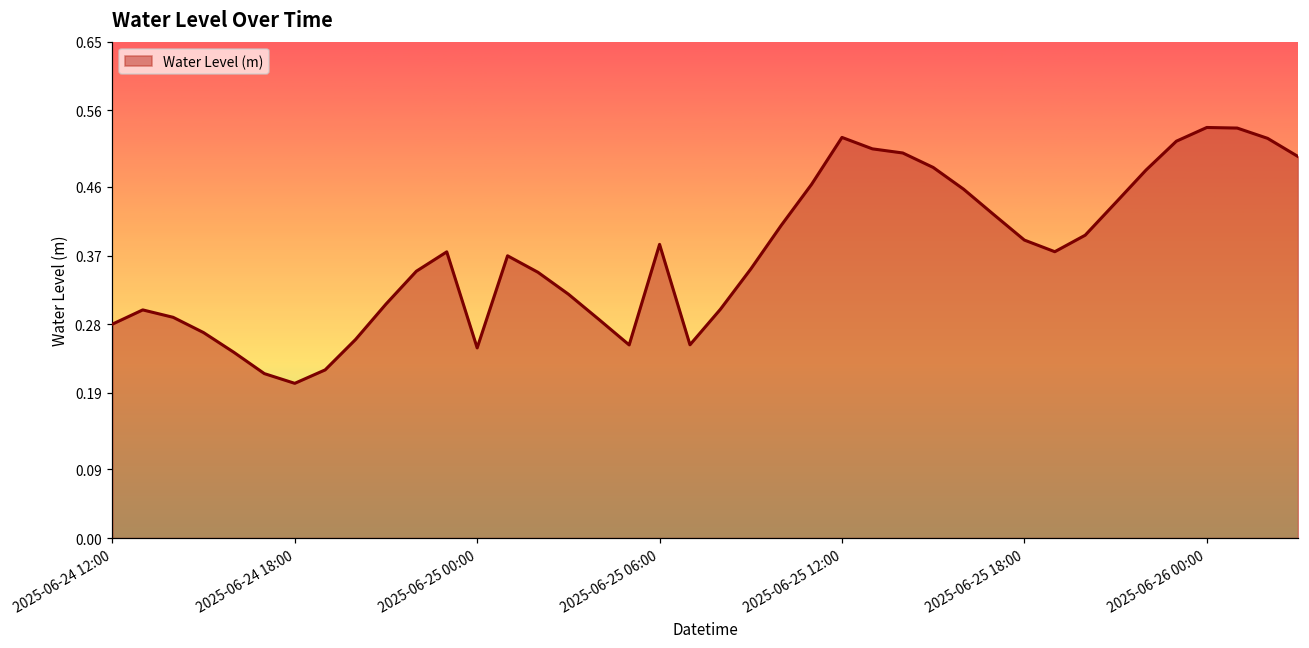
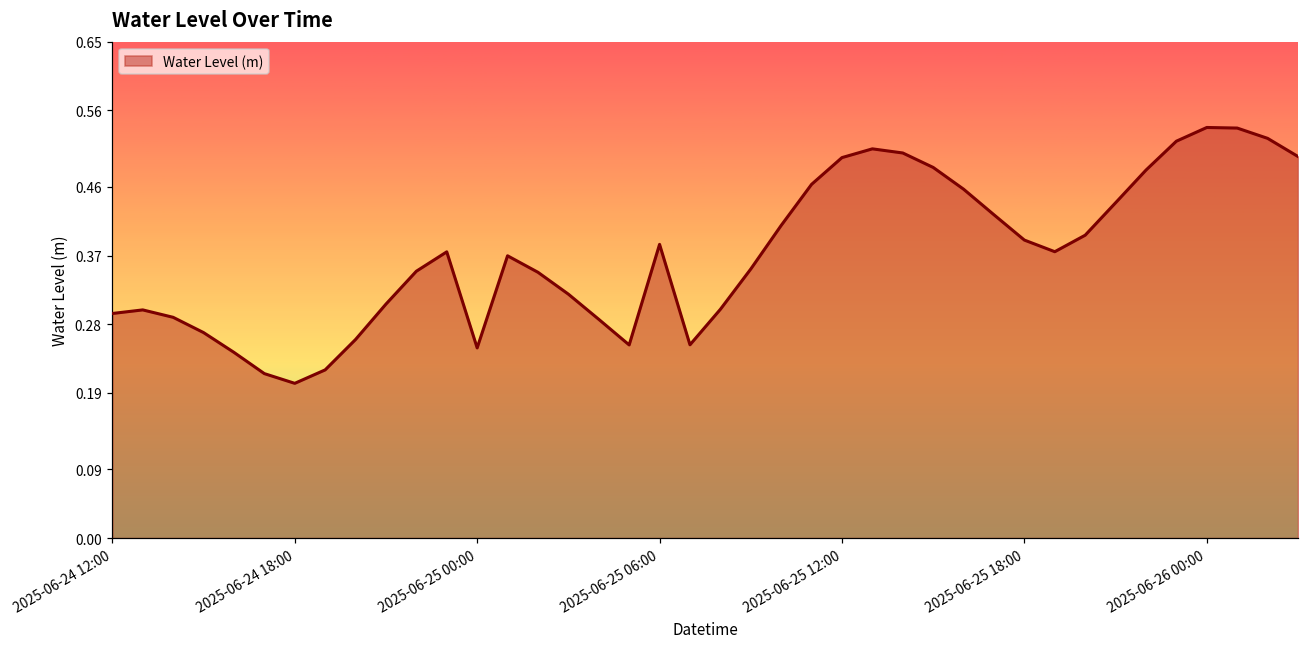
2025-06-24 12:00: 0.28 -> 0.29
2025-06-25 12:00: 0.52 -> 0.50
